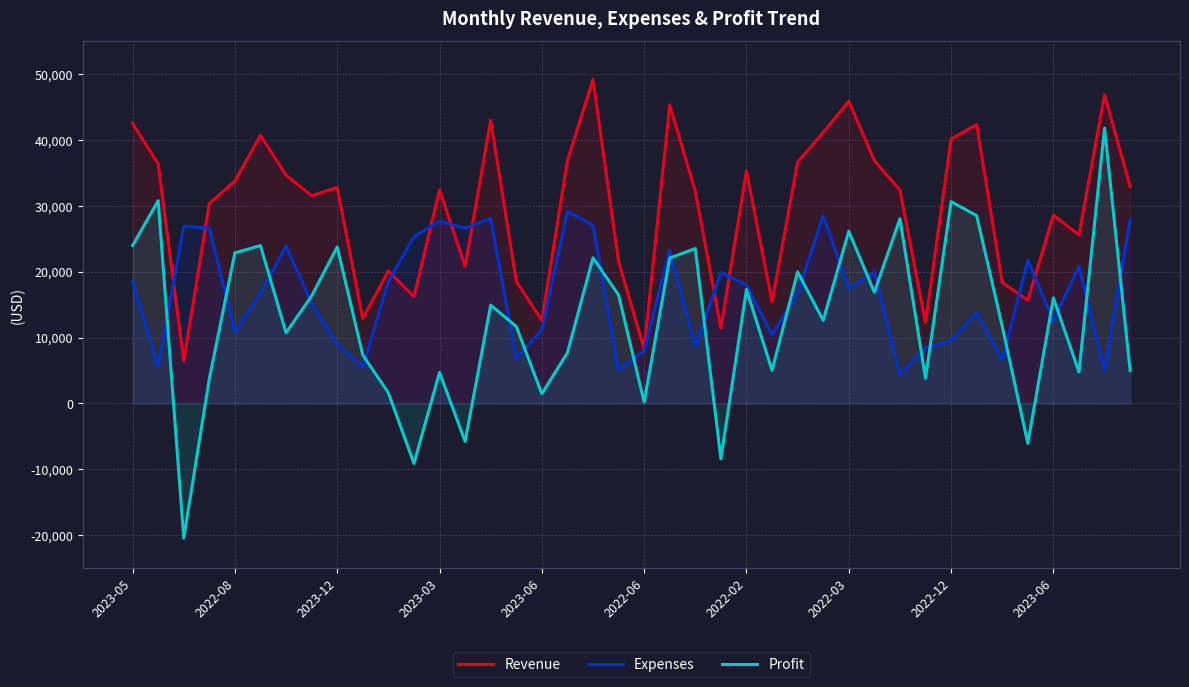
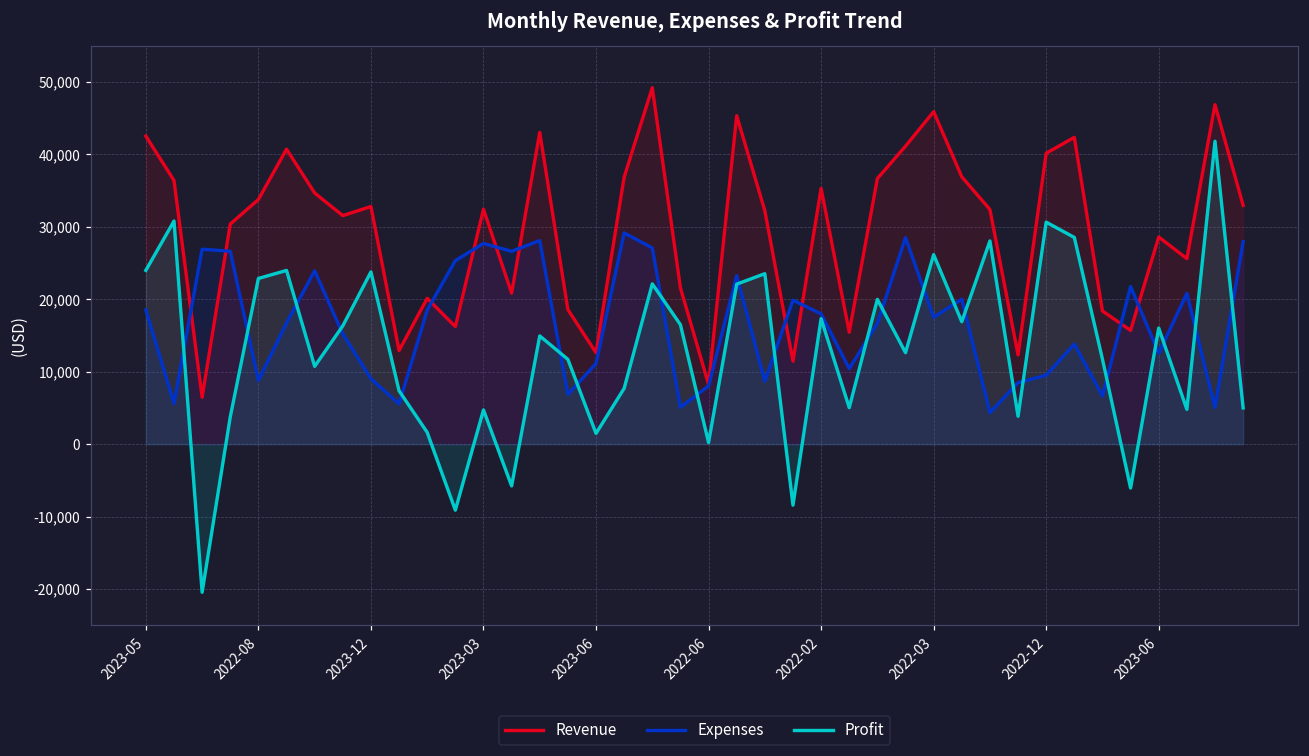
Expenses, 2022-08: 11,000 -> 9,000
